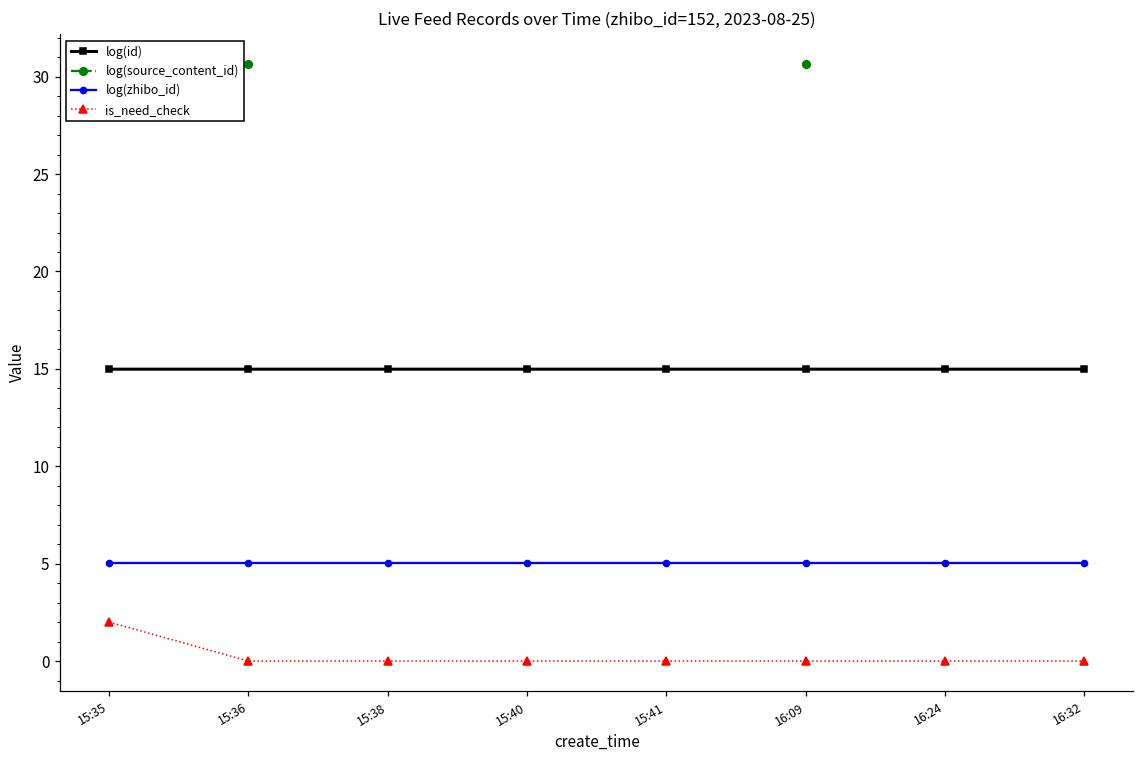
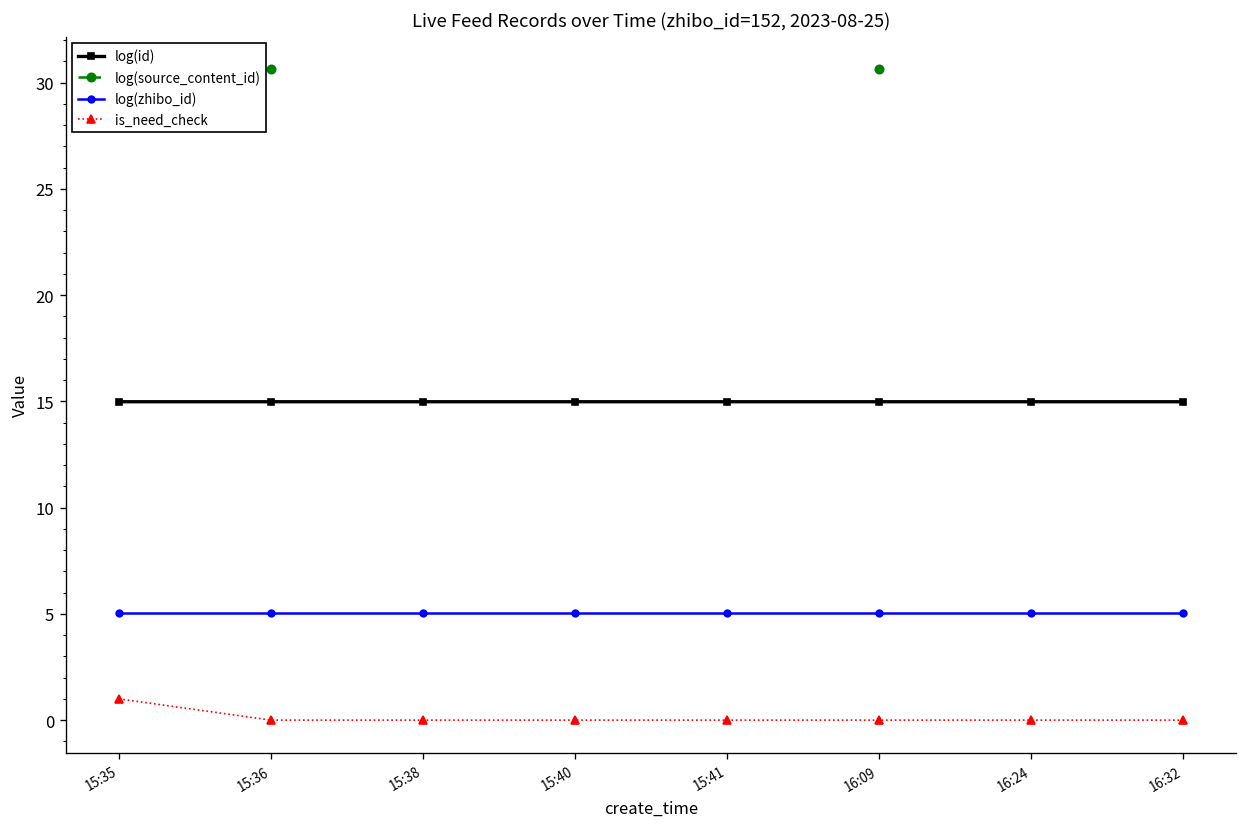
is_need_check, 15:35: 2 -> 1
